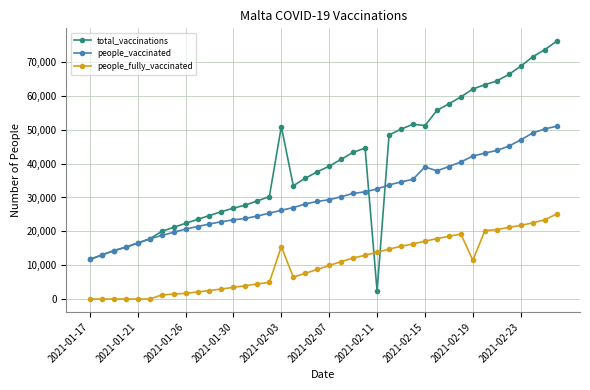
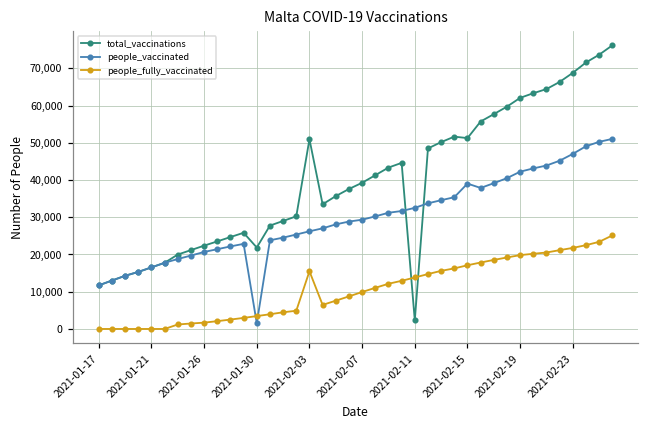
total_vaccinations, 2021-01-30: 27,000 -> 22,000
people_vaccinated, 2021-01-30: 23,000 -> 2,000
people_fully_vaccinated, 2021-02-19: 11,000 -> 20,000
